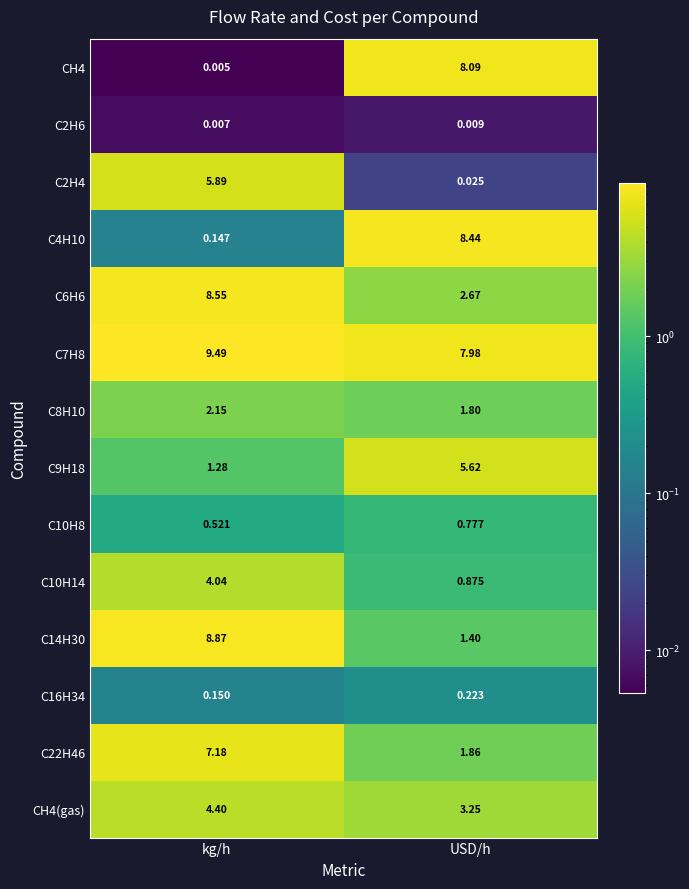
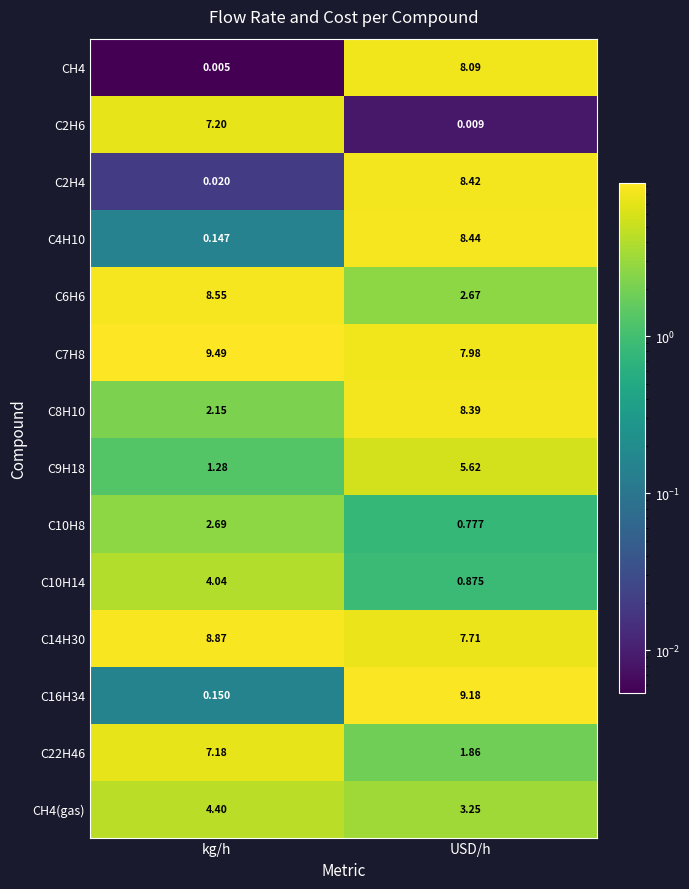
C2H6, kg/h: 0.007 -> 7.20
C2H4, kg/h: 5.89 -> 0.020
C2H4, USD/h: 0.025 -> 8.42
C8H10, USD/h: 1.80 -> 8.39
C10H8, kg/h: 0.521 -> 2.69
C14H30, USD/h: 1.40 -> 7.71
C16H34, USD/h: 0.223 -> 9.18
